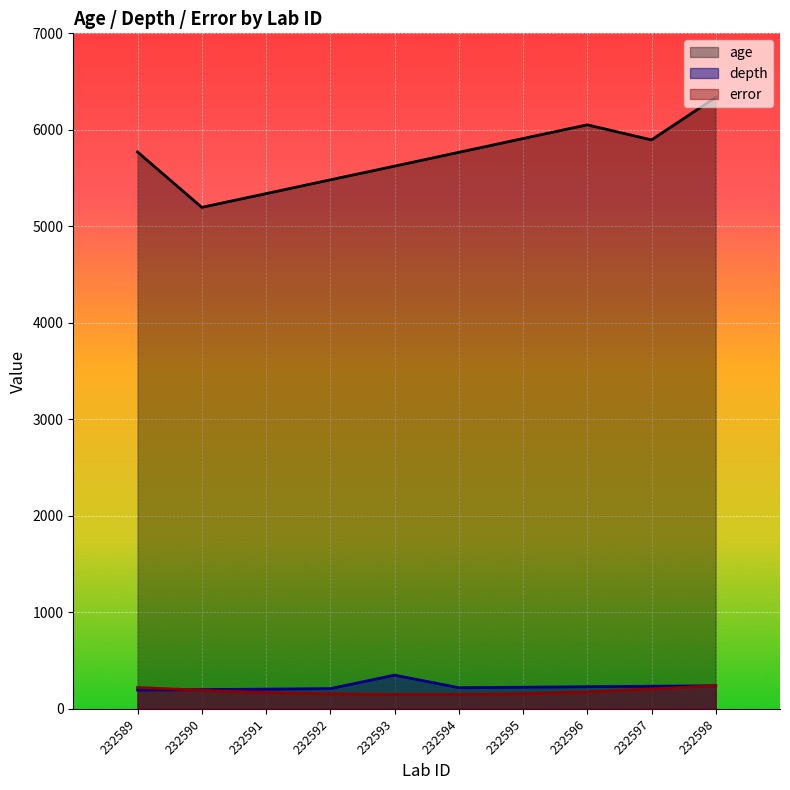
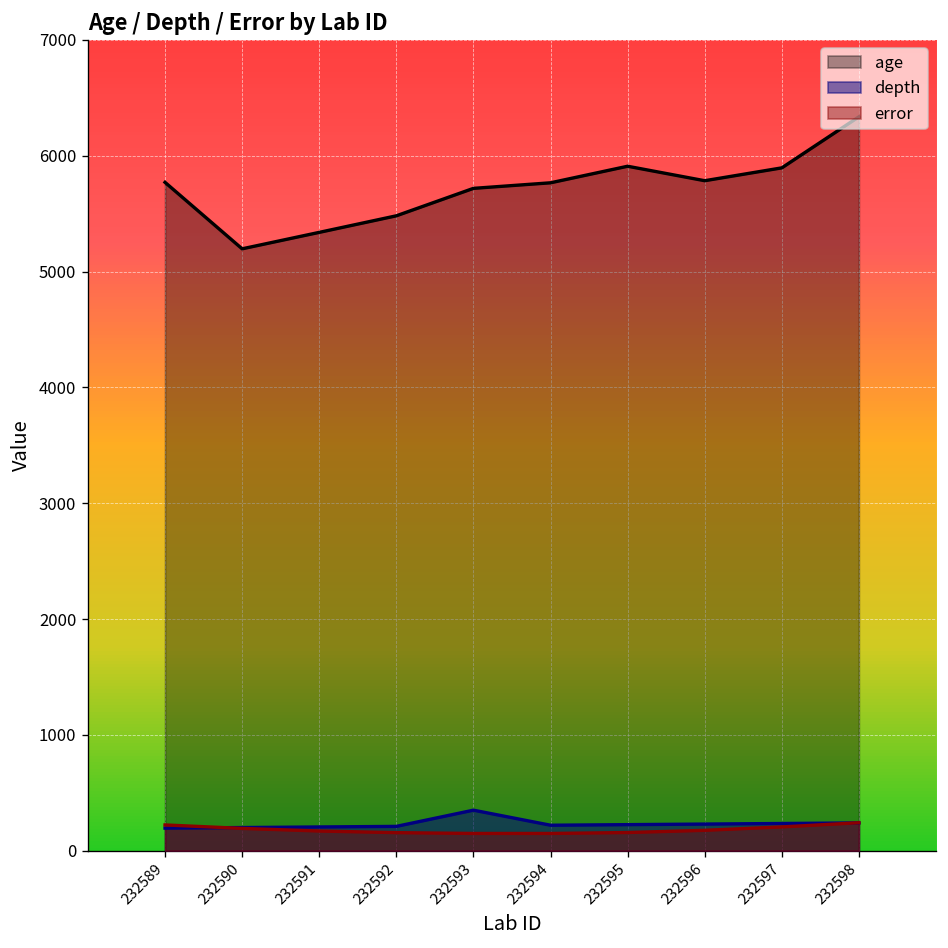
age, 232593: 5600 -> 5700
age, 232596: 6100 -> 5800
